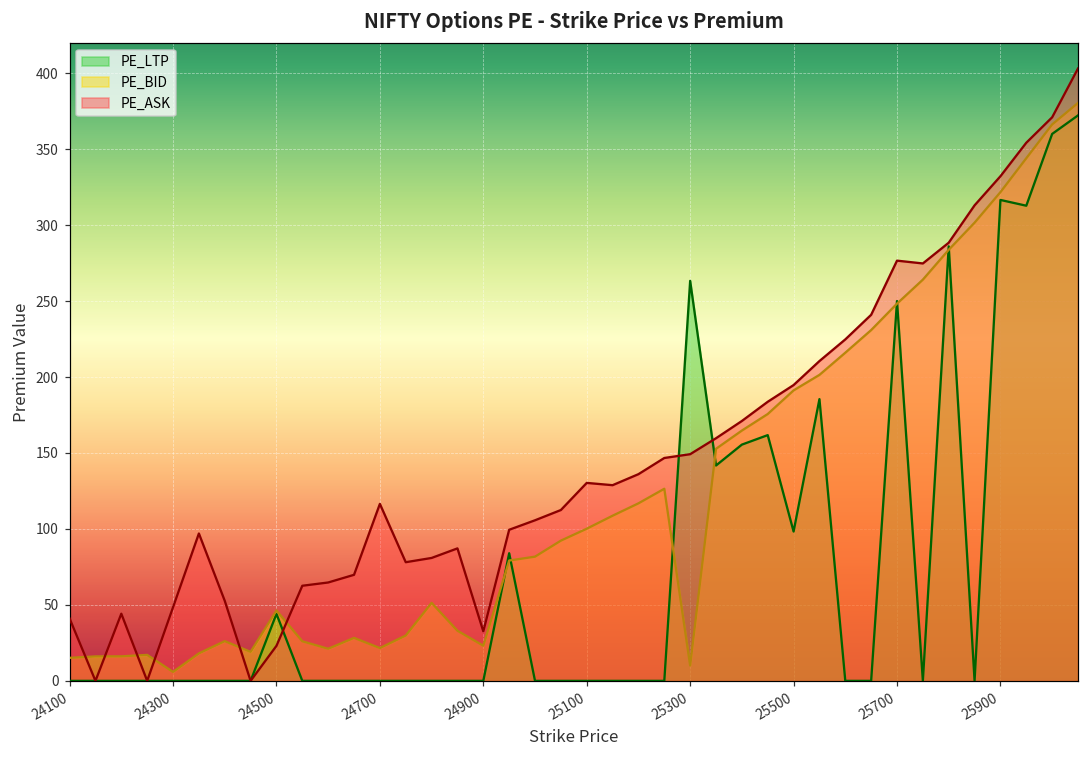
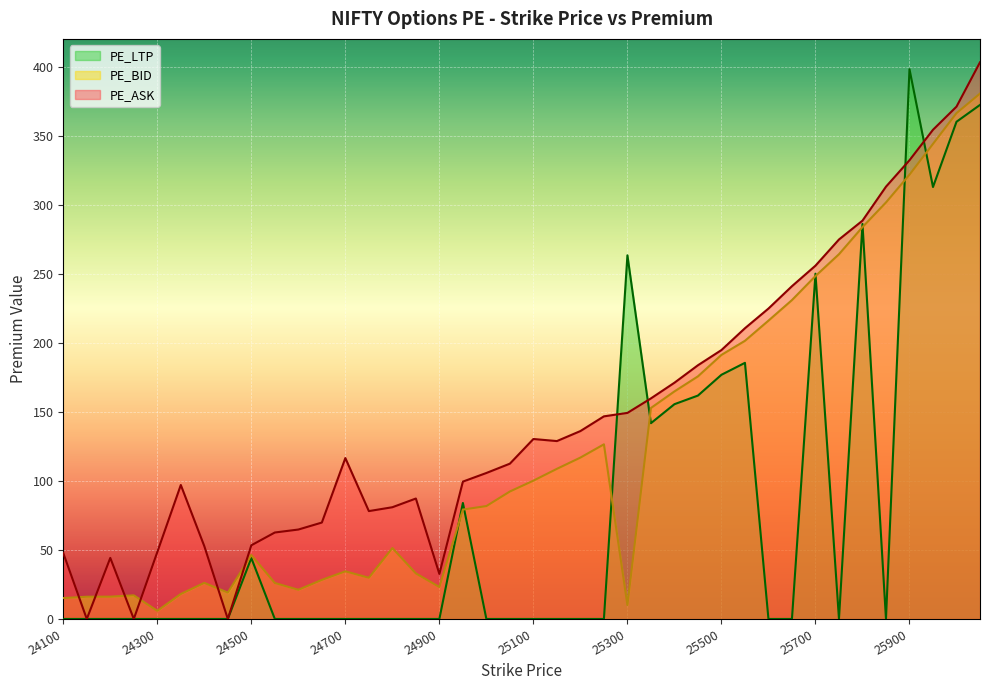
PE_ASK, 24100: 41 -> 48
PE_ASK, 24500: 23 -> 53
PE_BID, 24700: 22 -> 35
PE_LTP, 25500: 98 -> 177
PE_ASK, 25700: 277 -> 256
PE_LTP, 25900: 317 -> 398
